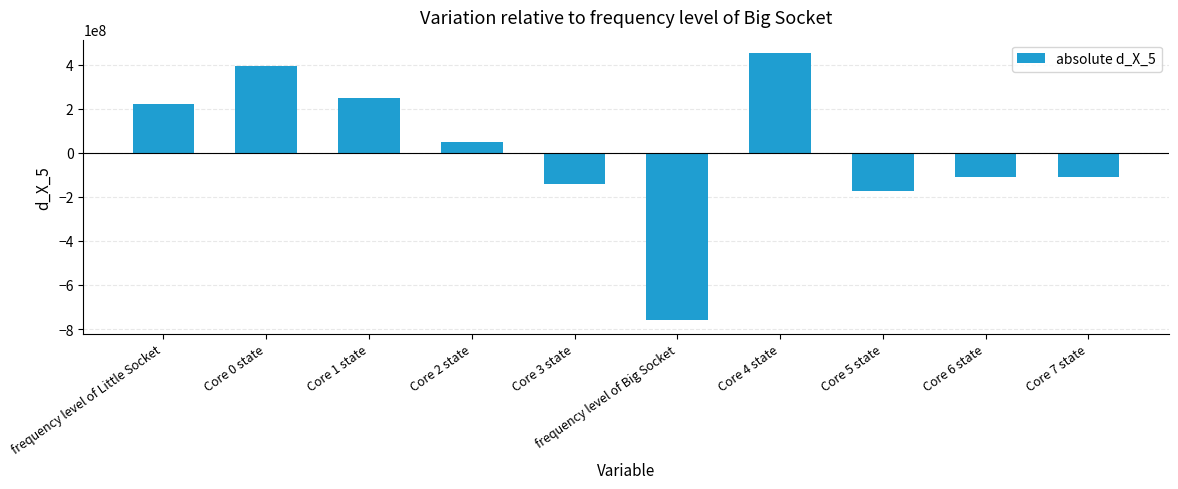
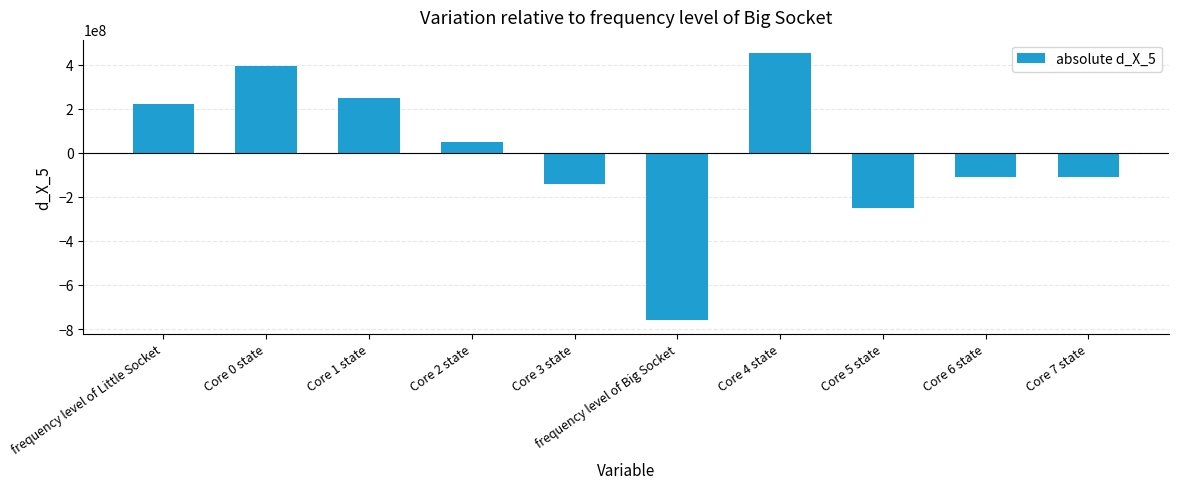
Core 5 state: -170000000 -> -250000000
